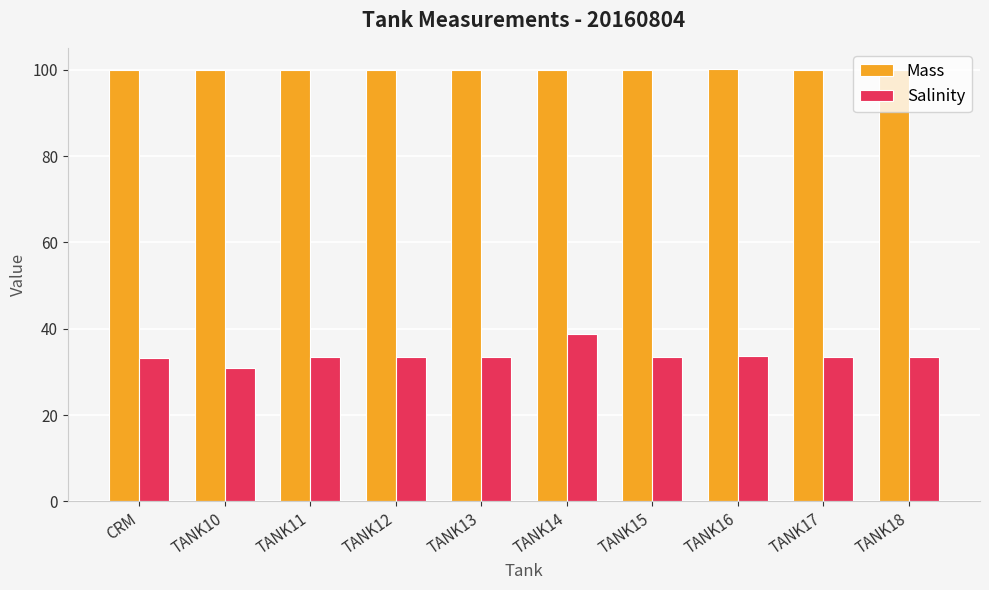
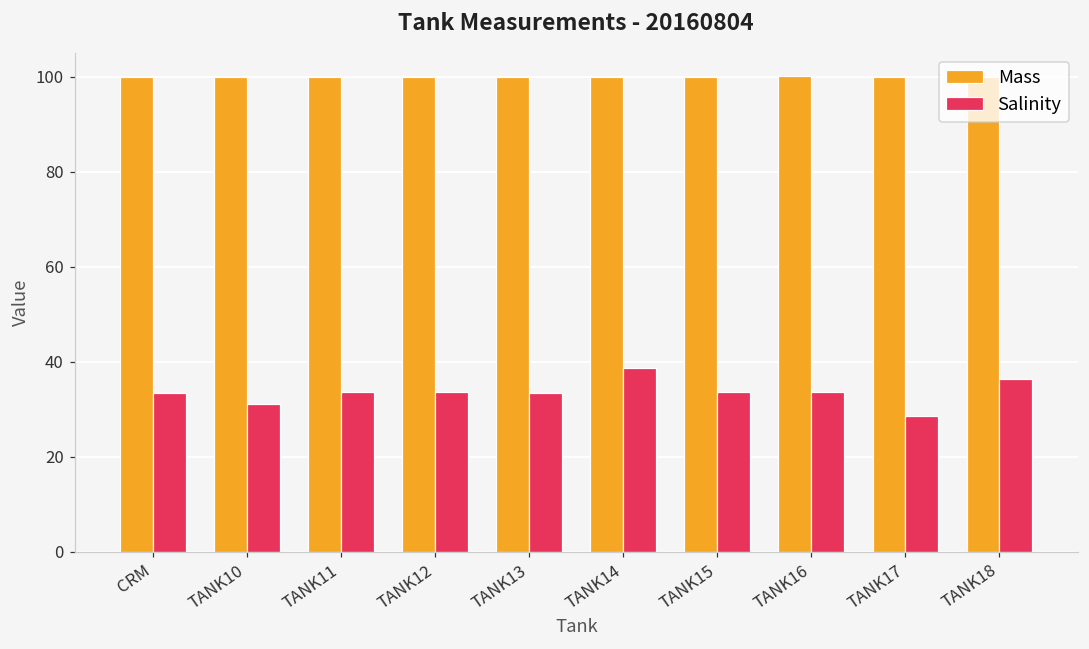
Salinity, TANK17: 34 -> 29
Salinity, TANK18: 33 -> 36
